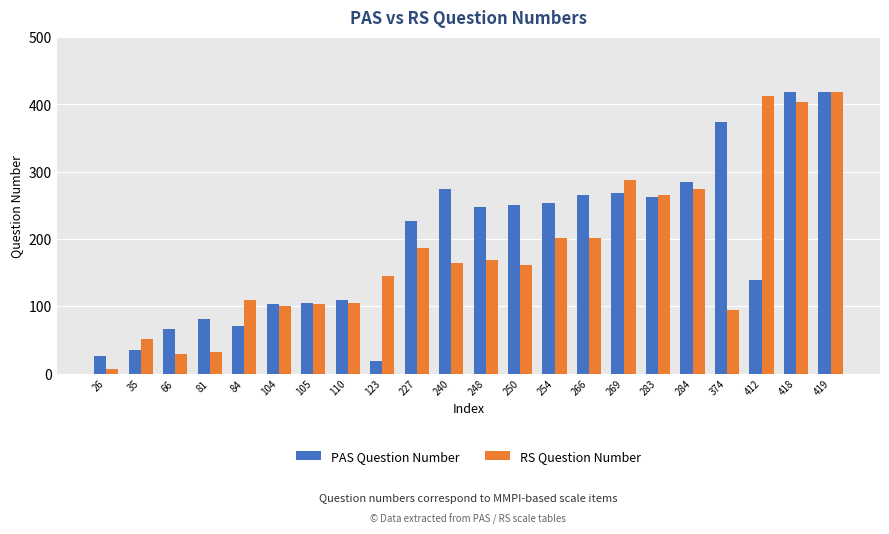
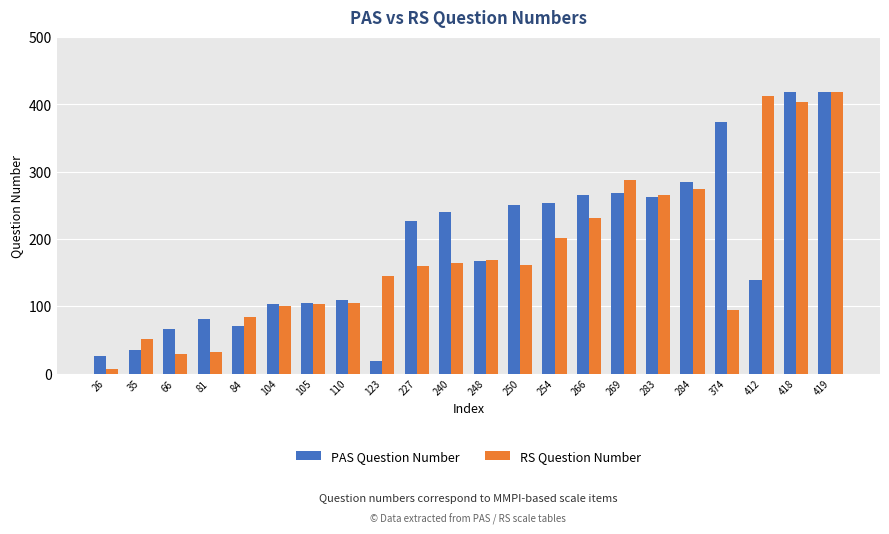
RS Question Number, 84: 110 -> 80
RS Question Number, 227: 190 -> 160
PAS Question Number, 240: 270 -> 240
PAS Question Number, 248: 250 -> 170
RS Question Number, 266: 200 -> 230
